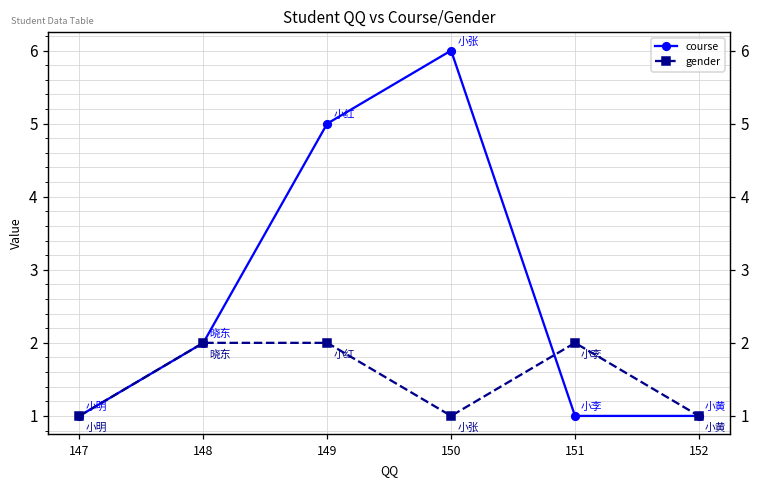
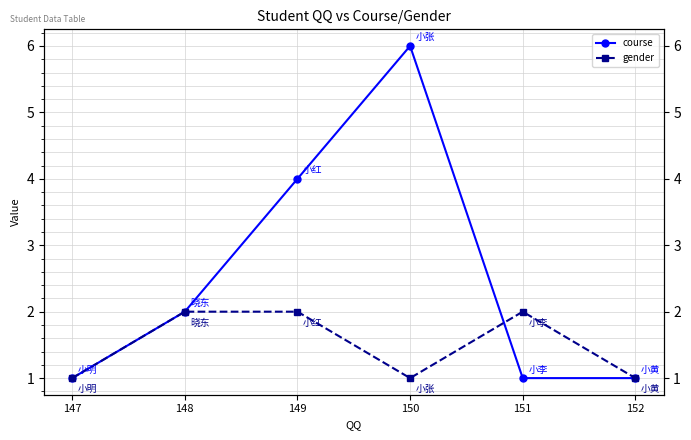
course, 149: 5 -> 4
